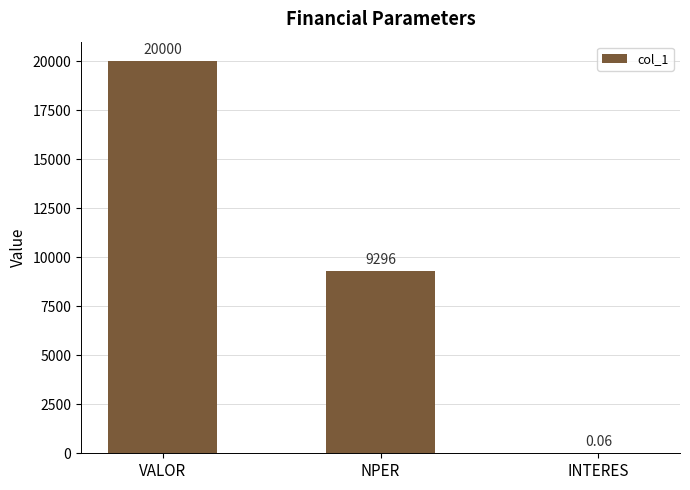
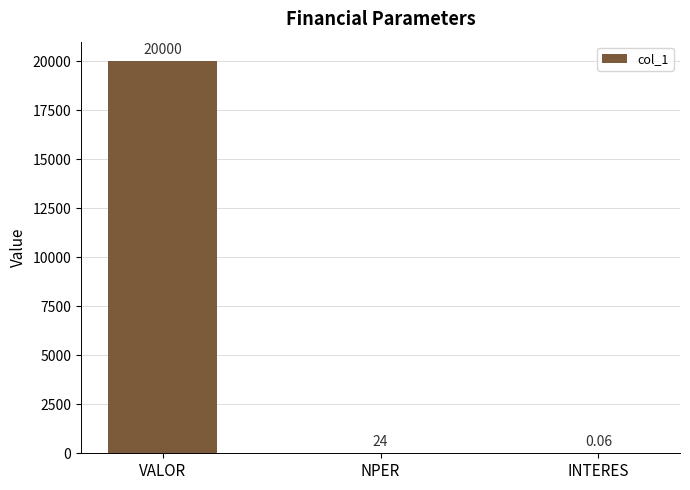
NPER: 9296 -> 24
